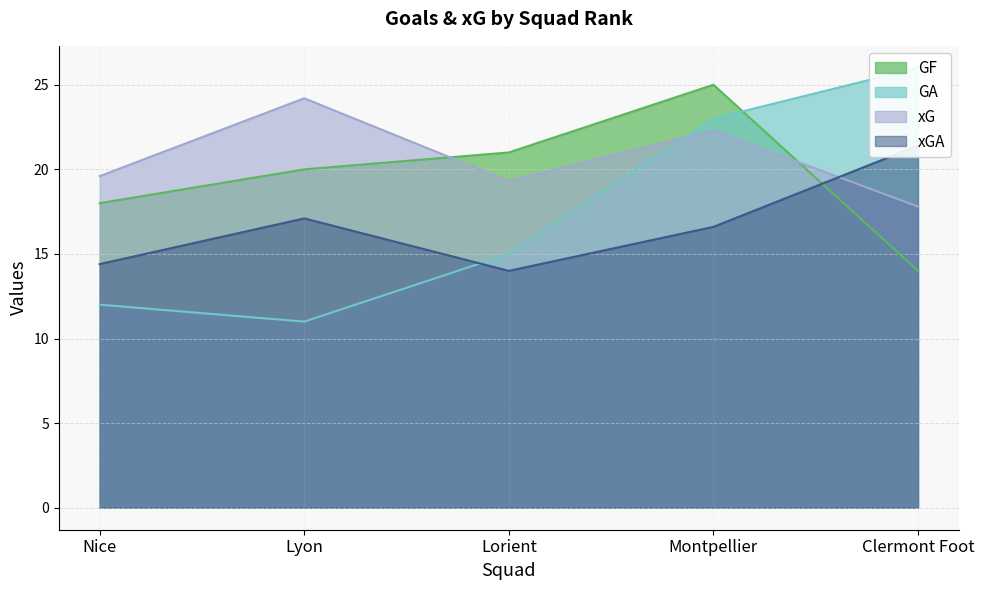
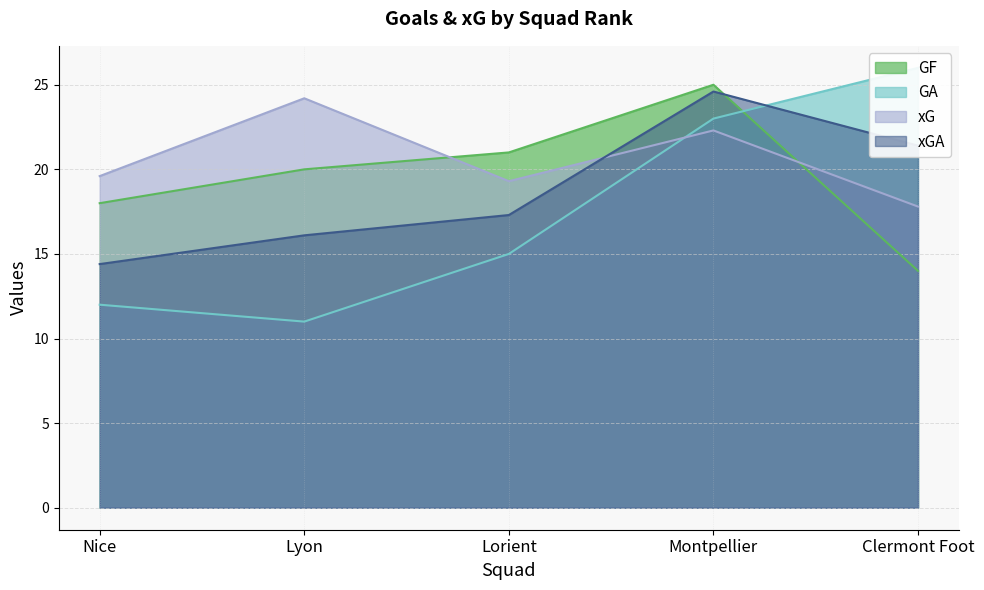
xGA, Lyon: 17.1 -> 16.1
xGA, Lorient: 14.0 -> 17.3
xGA, Montpellier: 16.6 -> 24.6
